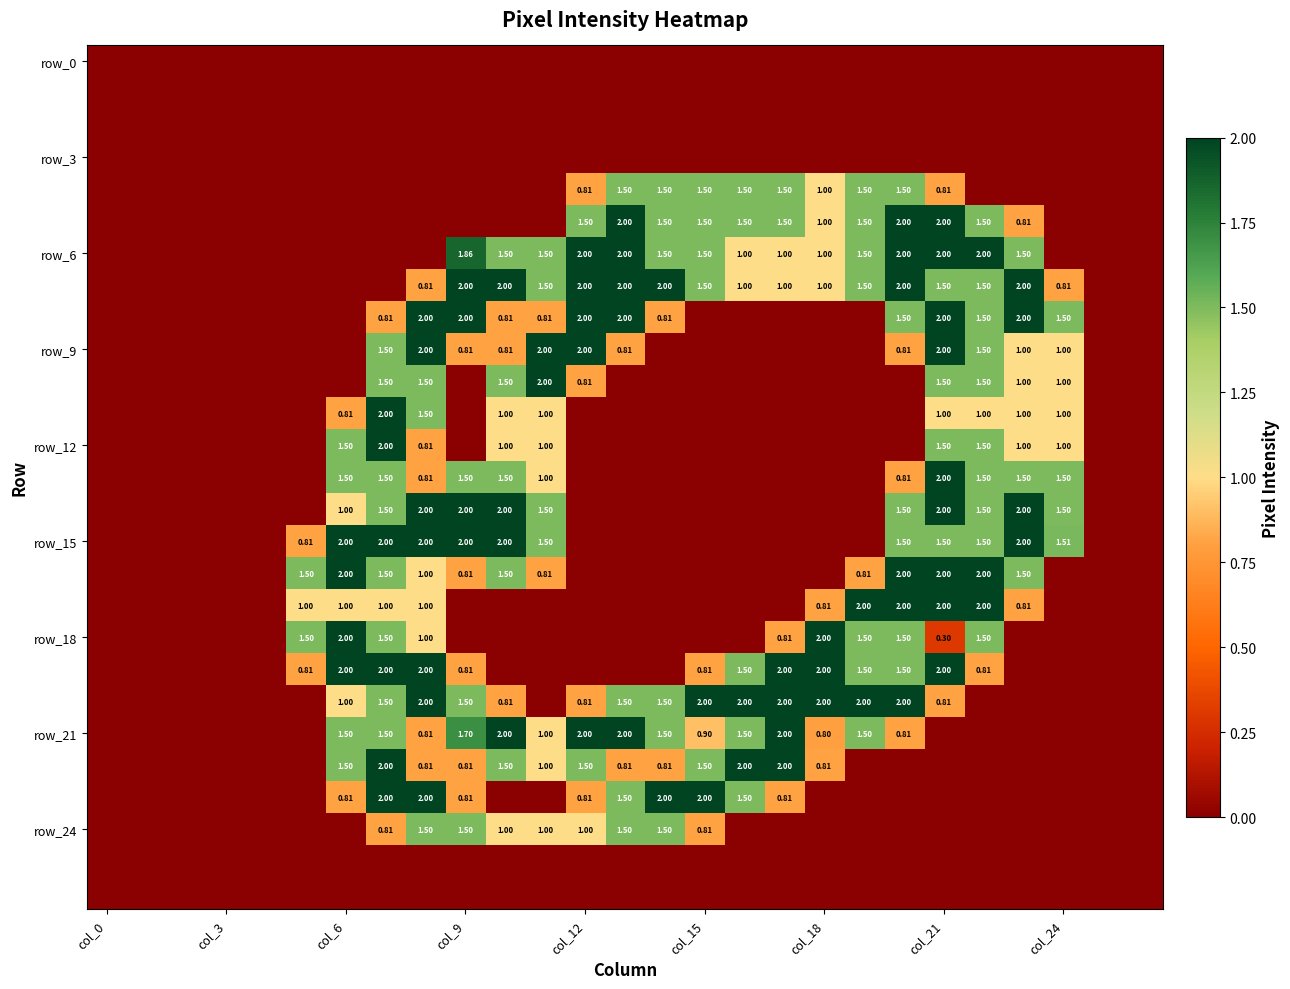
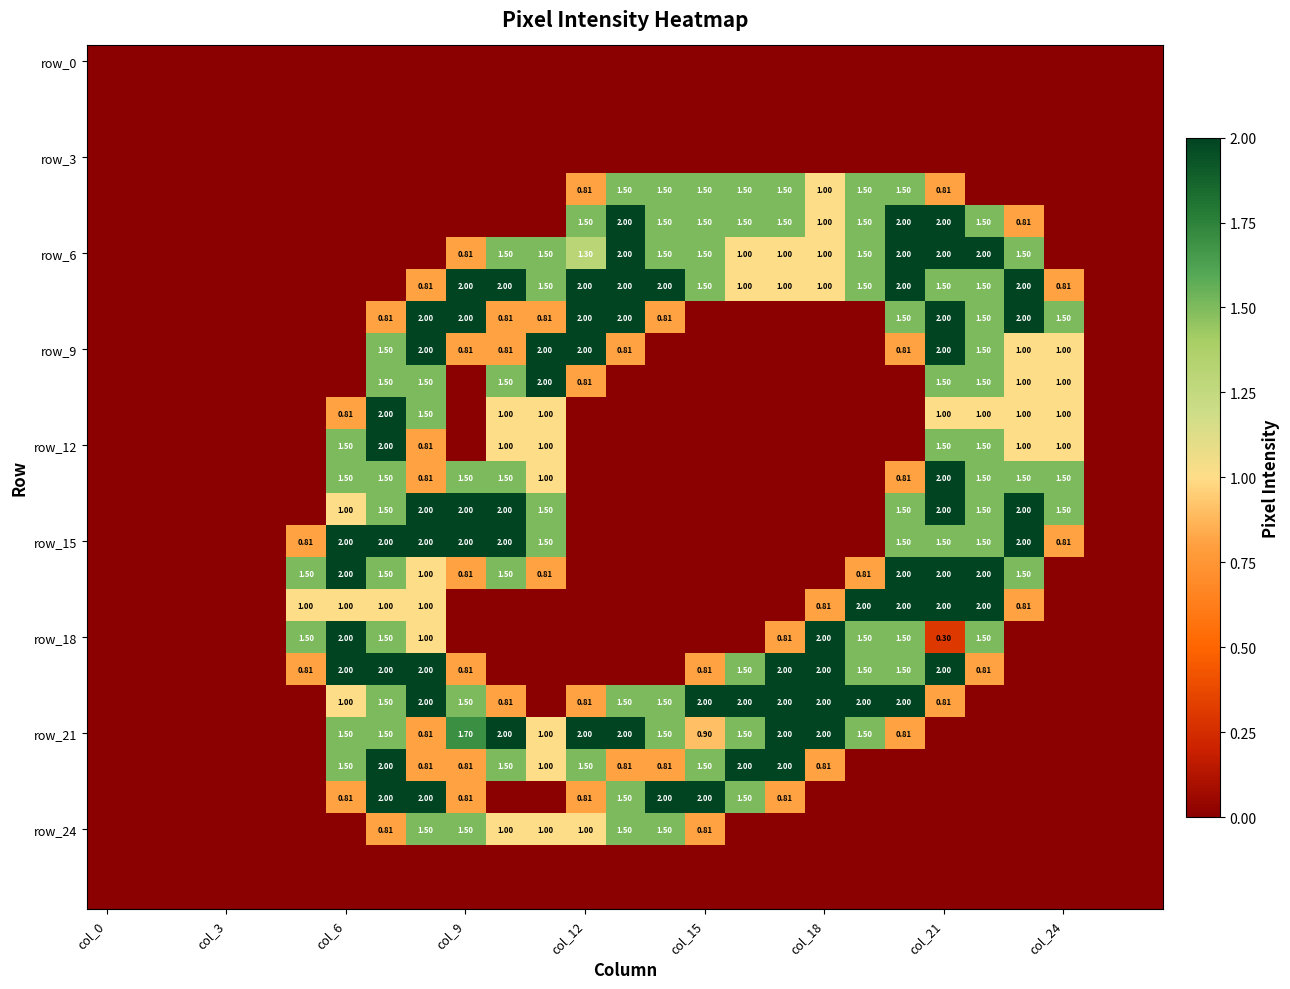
row_6, col_9: 1.86 -> 0.81
row_6, col_12: 2.00 -> 1.30
row_15, col_24: 1.51 -> 0.81
row_21, col_18: 0.80 -> 2.00
